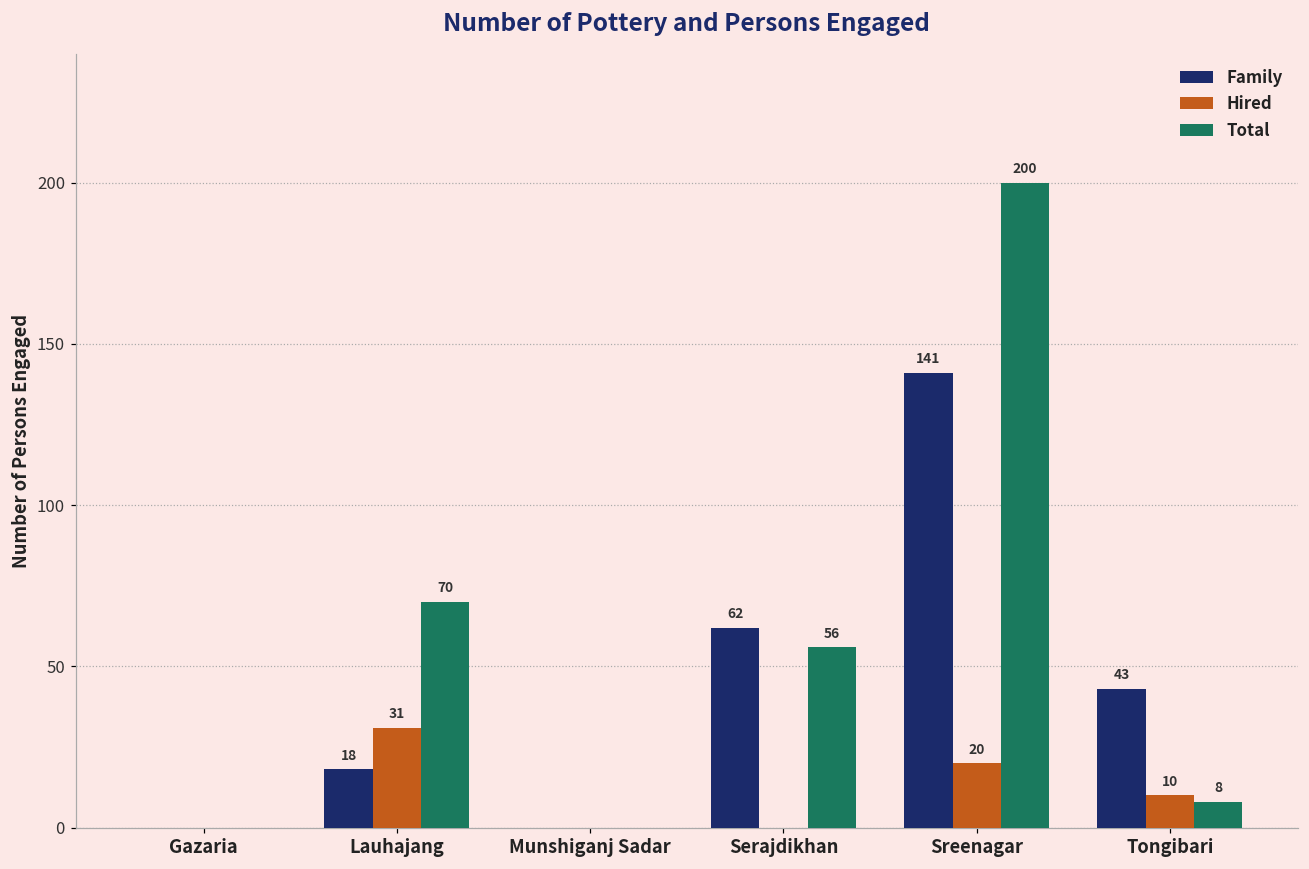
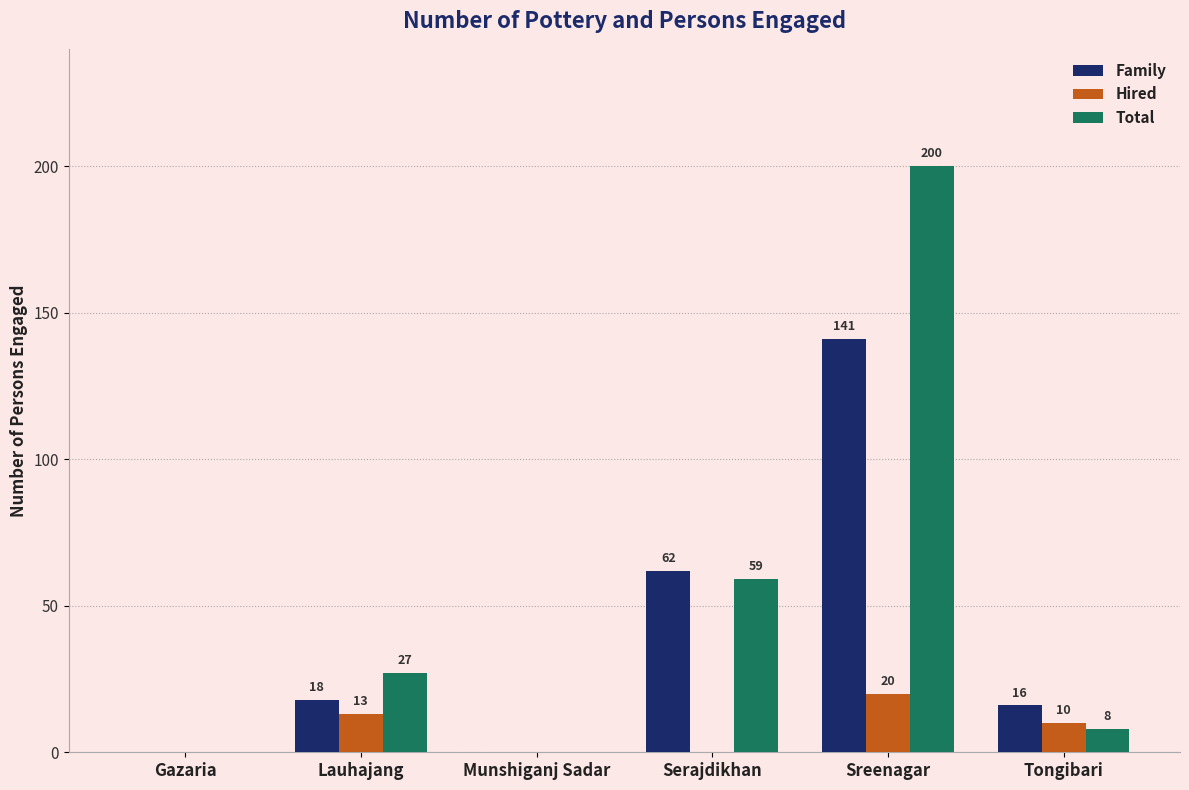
Hired, Lauhajang: 31 -> 13
Total, Lauhajang: 70 -> 27
Total, Serajdikhan: 56 -> 59
Family, Tongibari: 43 -> 16
